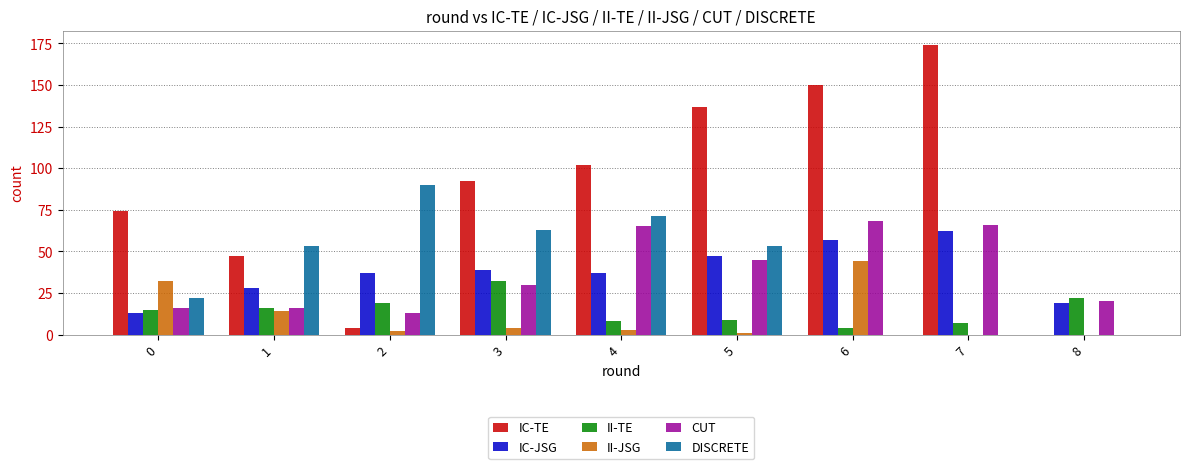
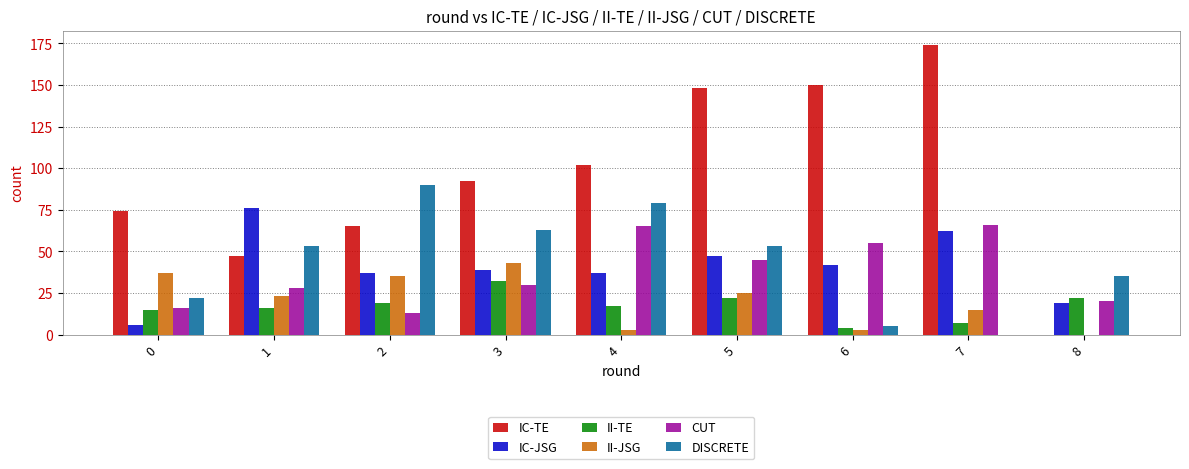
IC-JSG, 0: 13 -> 6
II-JSG, 0: 32 -> 37
IC-JSG, 1: 28 -> 76
II-JSG, 1: 14 -> 23
CUT, 1: 16 -> 28
IC-TE, 2: 4 -> 65
II-JSG, 2: 2 -> 35
II-JSG, 3: 4 -> 43
II-TE, 4: 8 -> 17
DISCRETE, 4: 71 -> 79
IC-TE, 5: 137 -> 148
II-TE, 5: 9 -> 22
II-JSG, 5: 1 -> 25
IC-JSG, 6: 57 -> 42
II-JSG, 6: 44 -> 3
CUT, 6: 68 -> 55
DISCRETE, 6: 0 -> 5
II-JSG, 7: 0 -> 15
DISCRETE, 8: 0 -> 35
